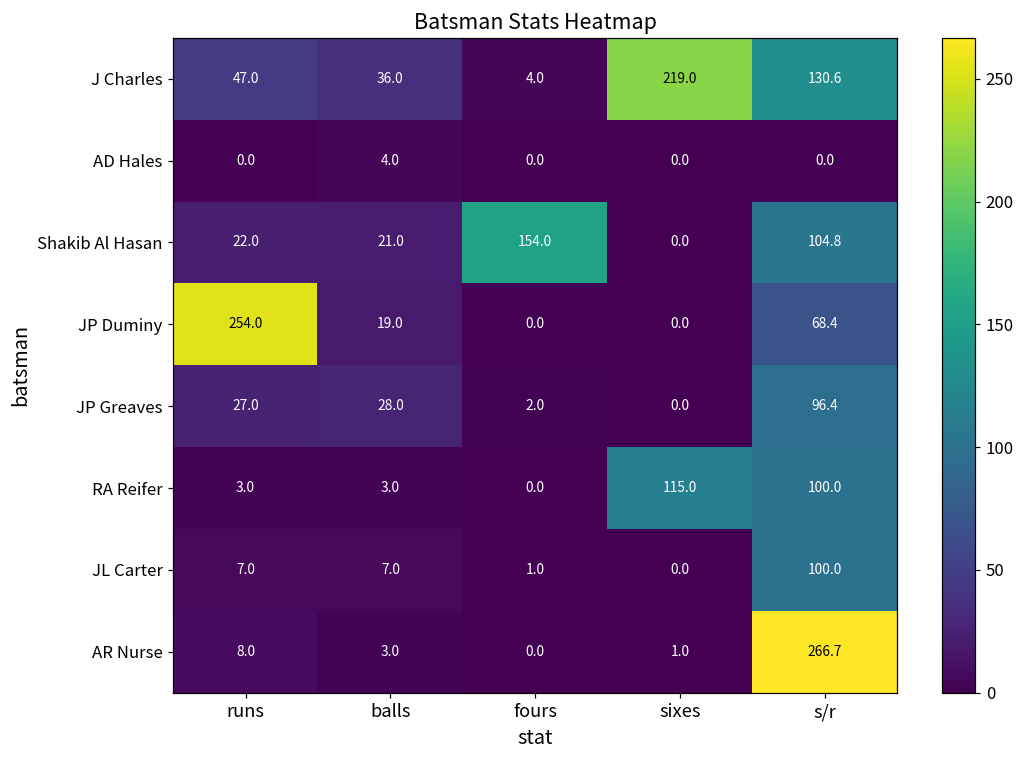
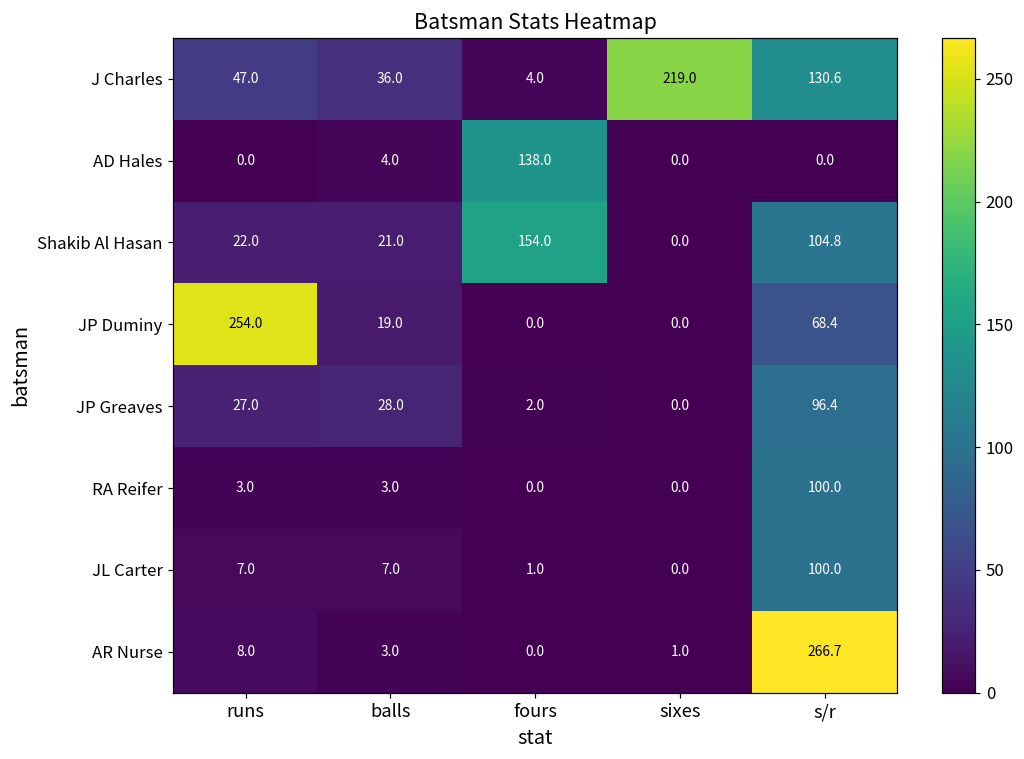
AD Hales, fours: 0.0 -> 138.0
RA Reifer, sixes: 115.0 -> 0.0
